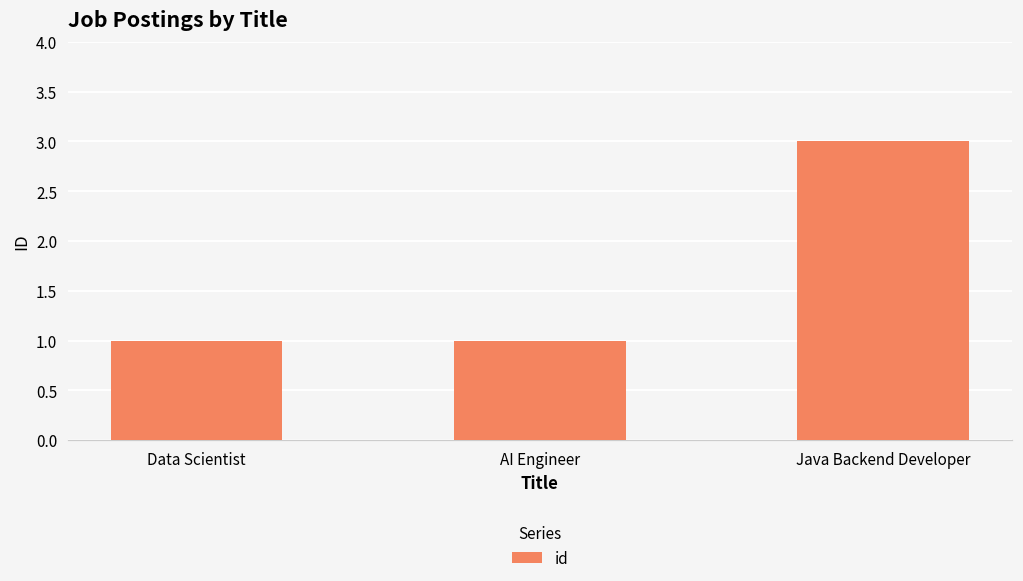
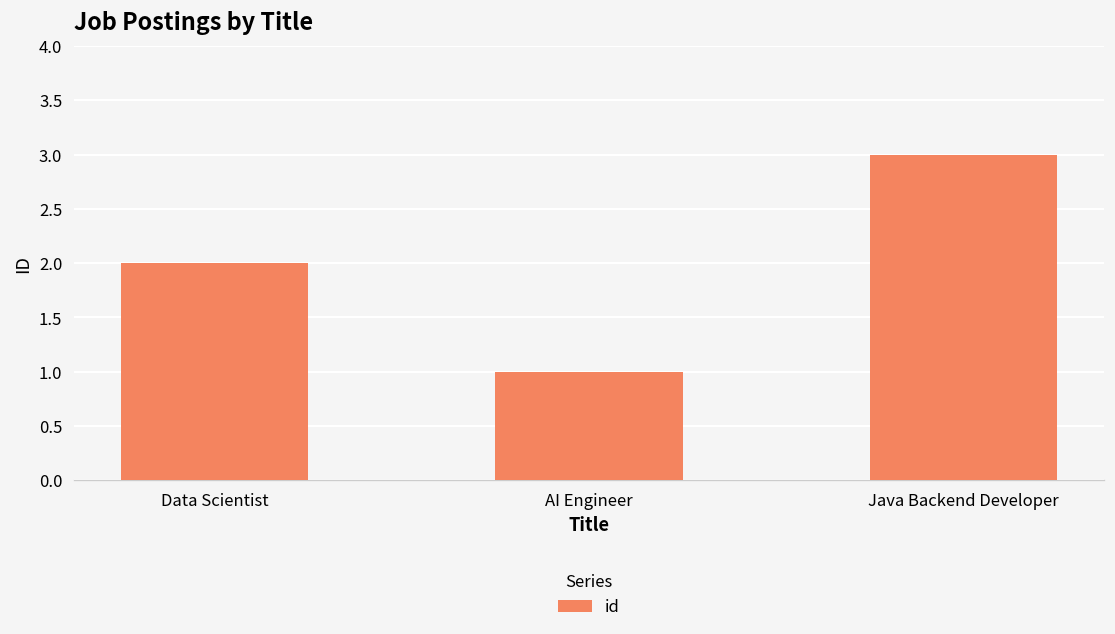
Data Scientist: 1 -> 2
